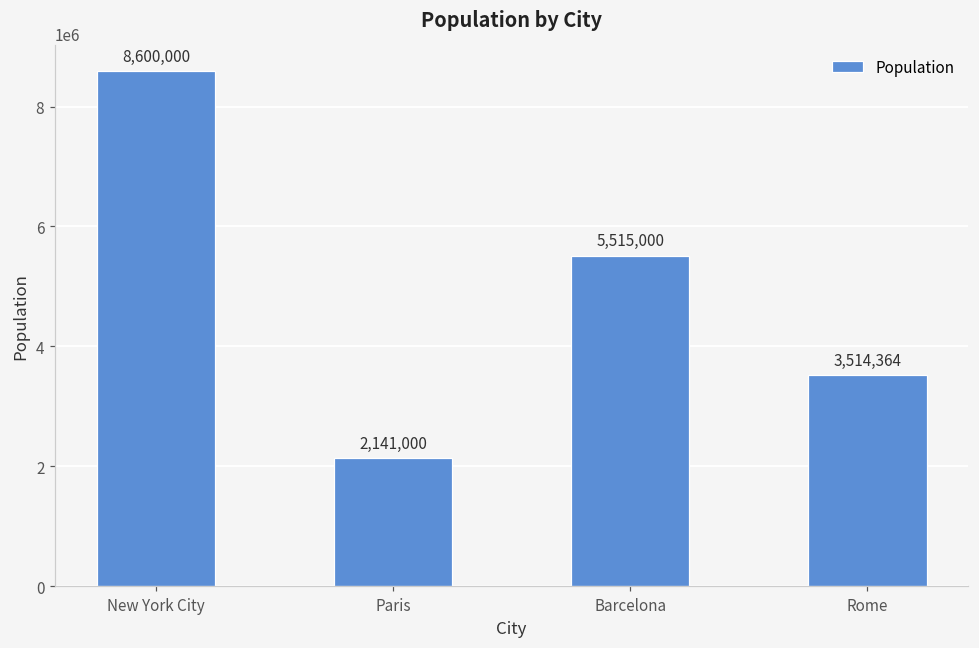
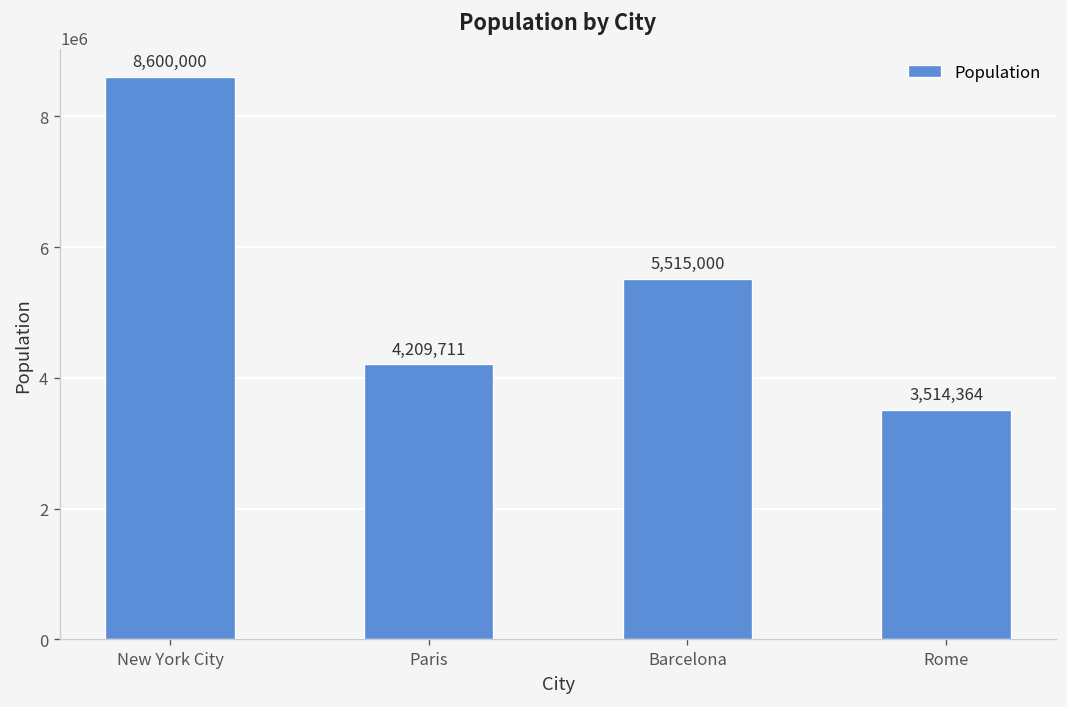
Paris: 2,141,000 -> 4,209,711
